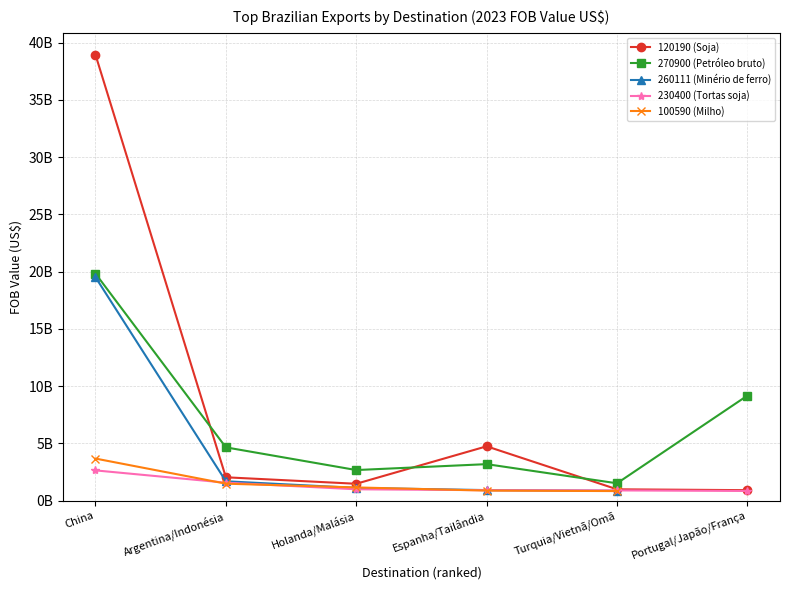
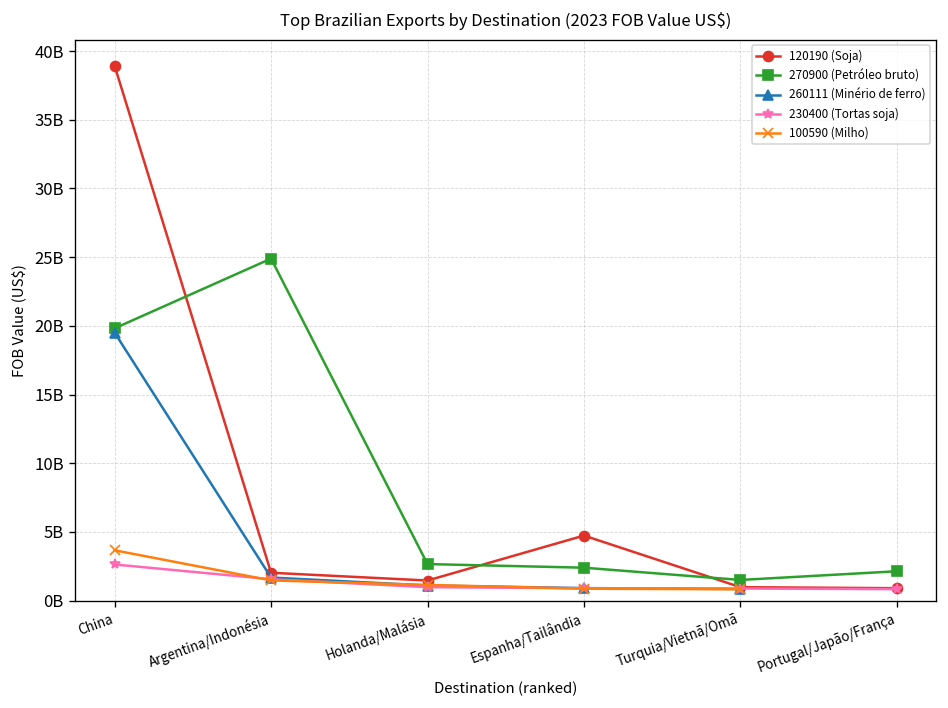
270900 (Petróleo bruto), Argentina/Indonésia: 4600000000 -> 24900000000
270900 (Petróleo bruto), Espanha/Tailândia: 3200000000 -> 2400000000
270900 (Petróleo bruto), Portugal/Japão/França: 9200000000 -> 2100000000
